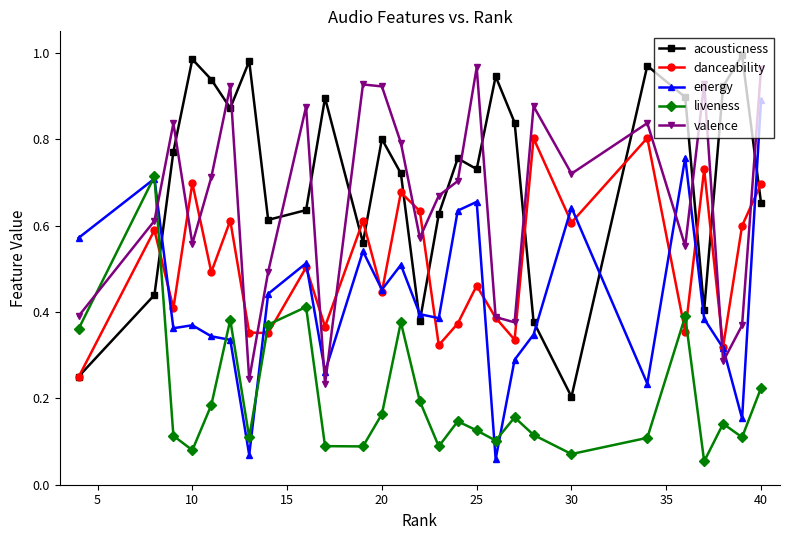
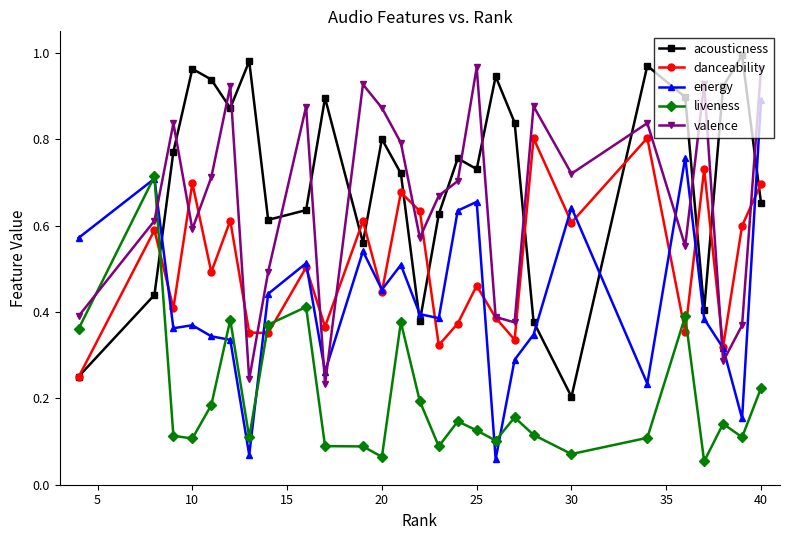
acousticness, 10: 0.99 -> 0.96
liveness, 10: 0.08 -> 0.11
valence, 10: 0.56 -> 0.59
liveness, 20: 0.16 -> 0.06
valence, 20: 0.92 -> 0.87
